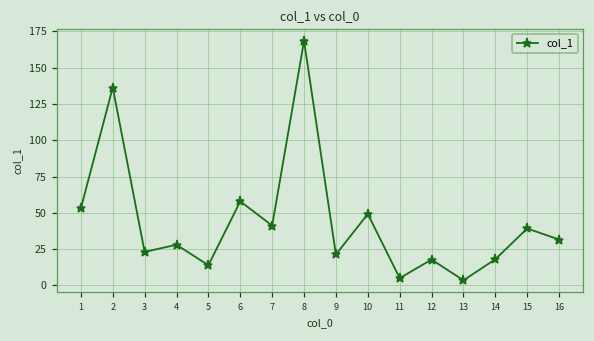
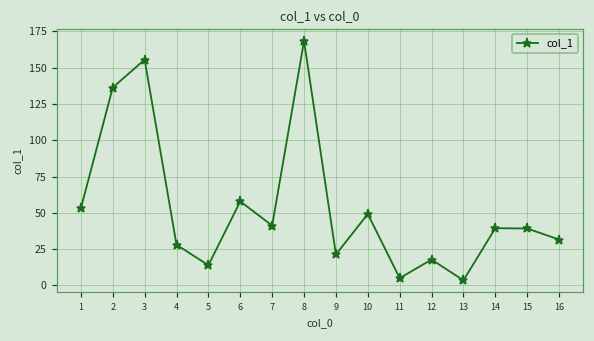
3: 23 -> 156
14: 18 -> 39
